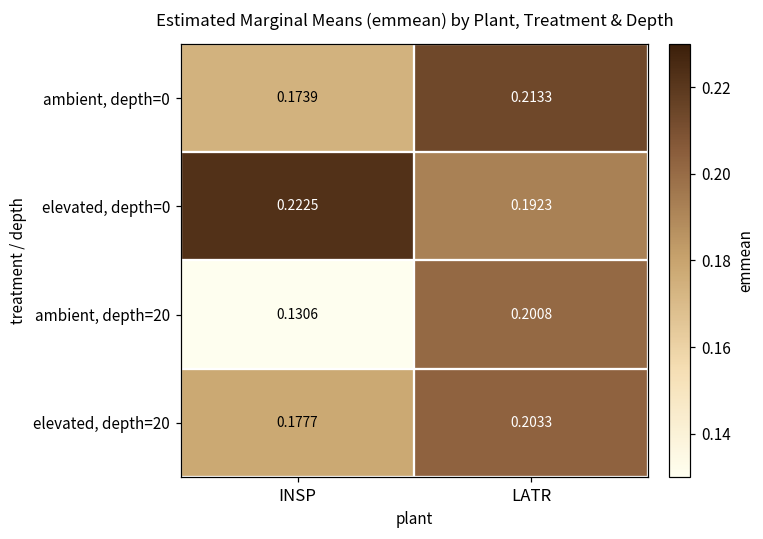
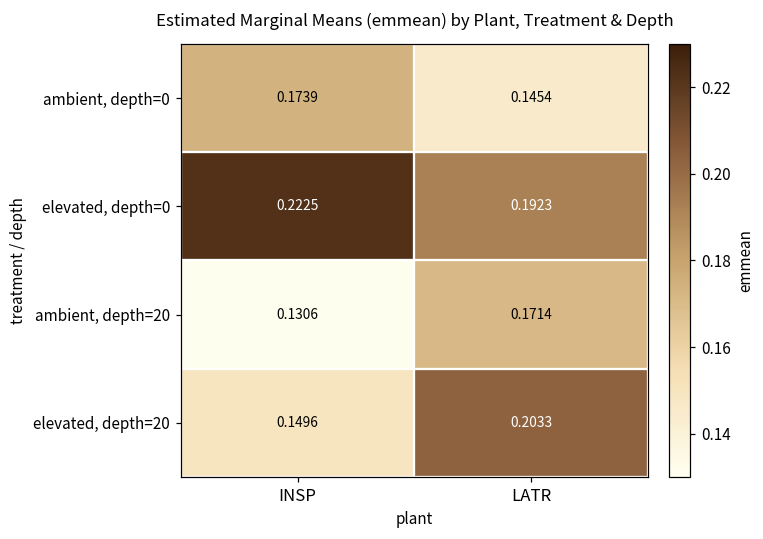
ambient, depth=0, LATR: 0.2133 -> 0.1454
ambient, depth=20, LATR: 0.2008 -> 0.1714
elevated, depth=20, INSP: 0.1777 -> 0.1496
